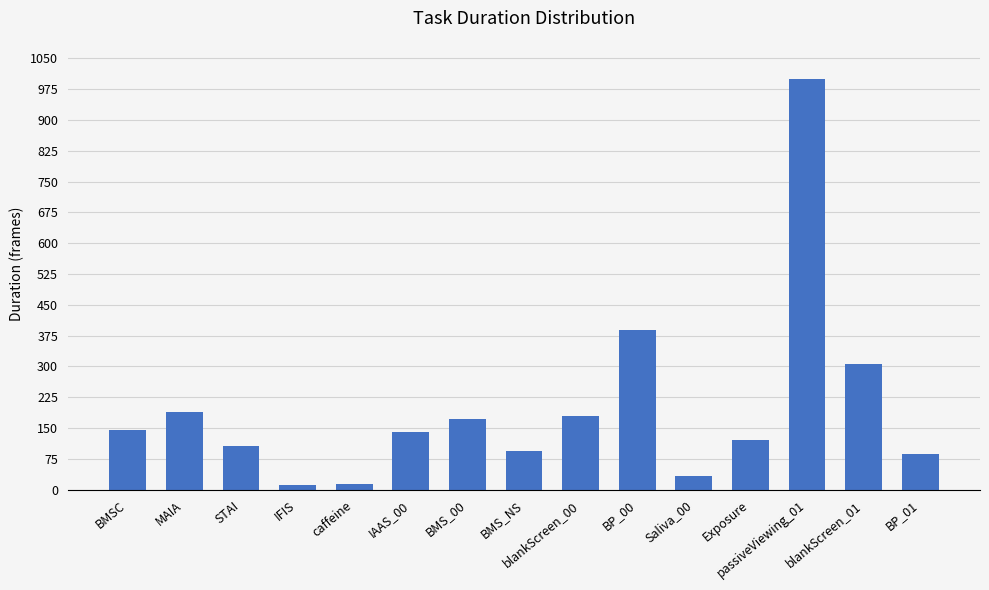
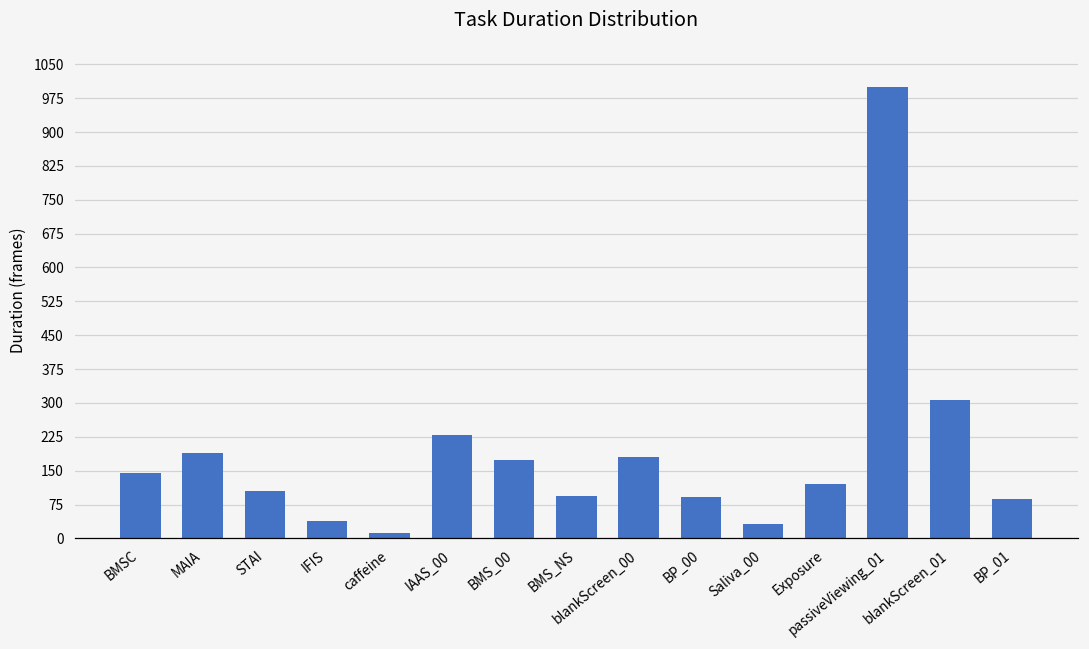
IFIS: 10 -> 40
IAAS_00: 140 -> 230
BP_00: 390 -> 90
